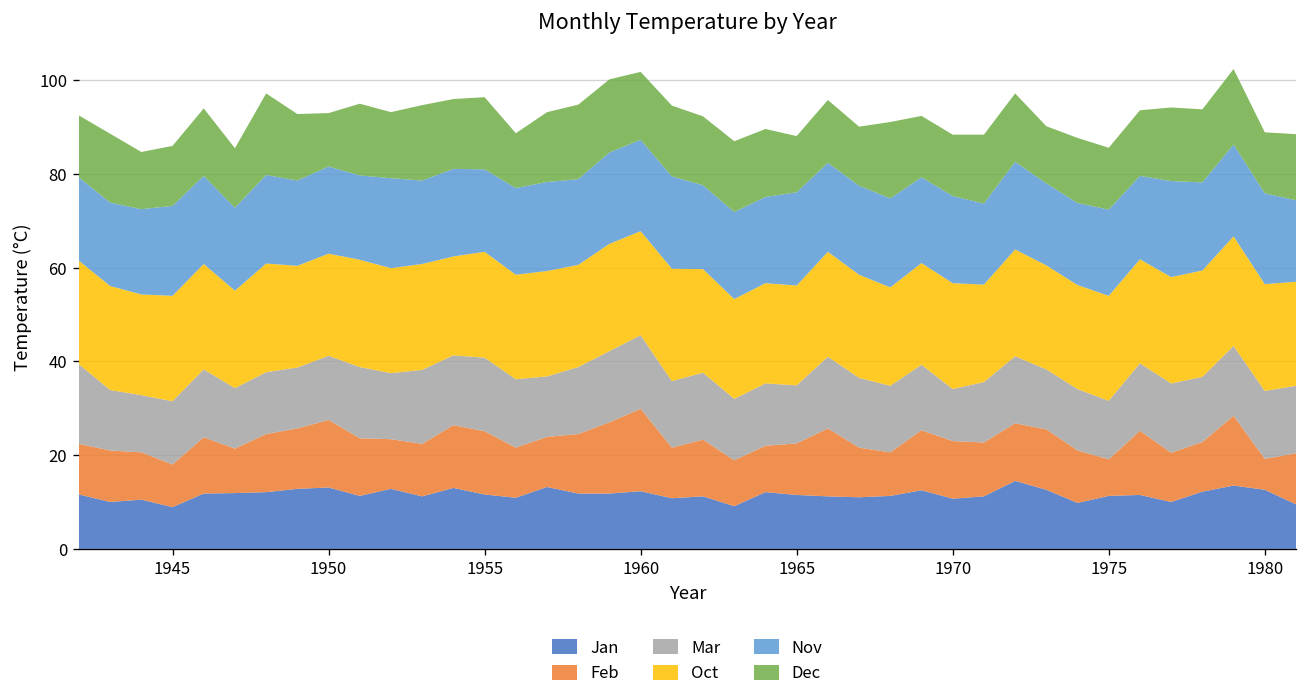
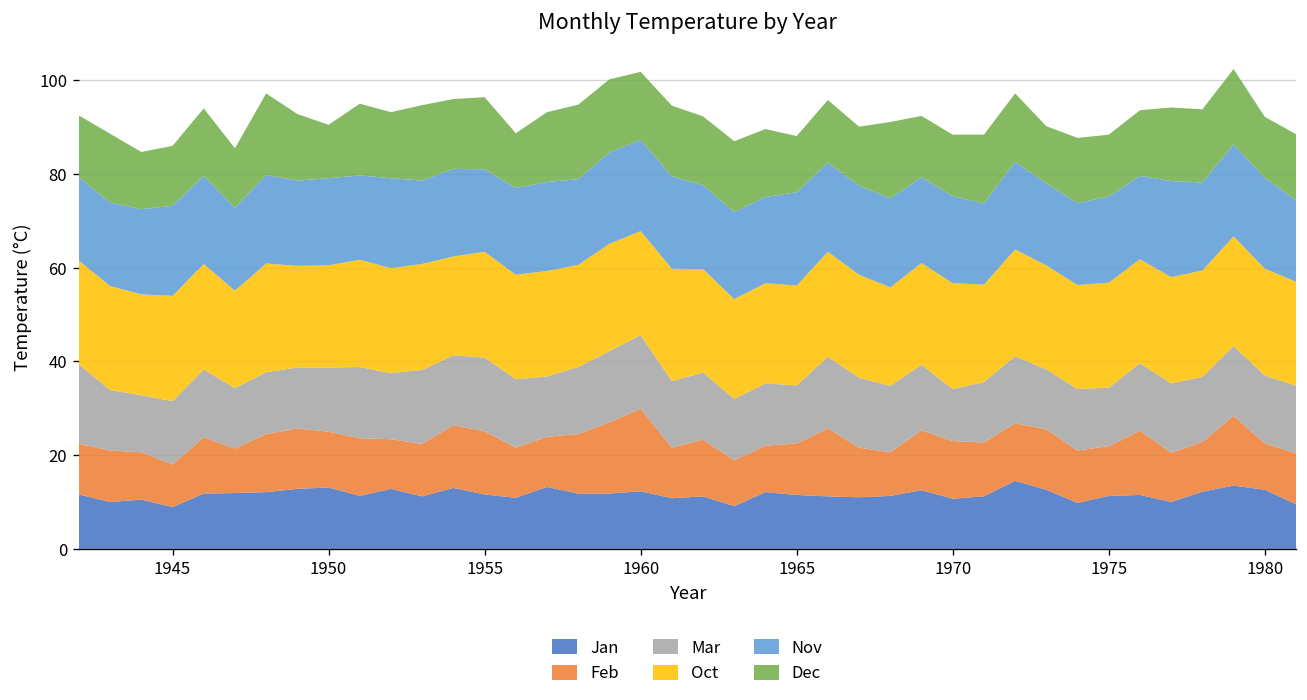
Feb, 1950: 14 -> 12
Feb, 1975: 8 -> 11
Feb, 1980: 7 -> 10
